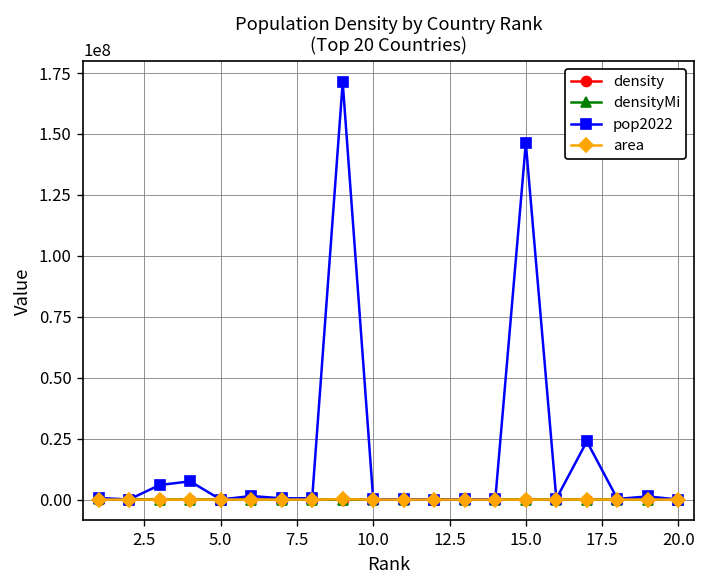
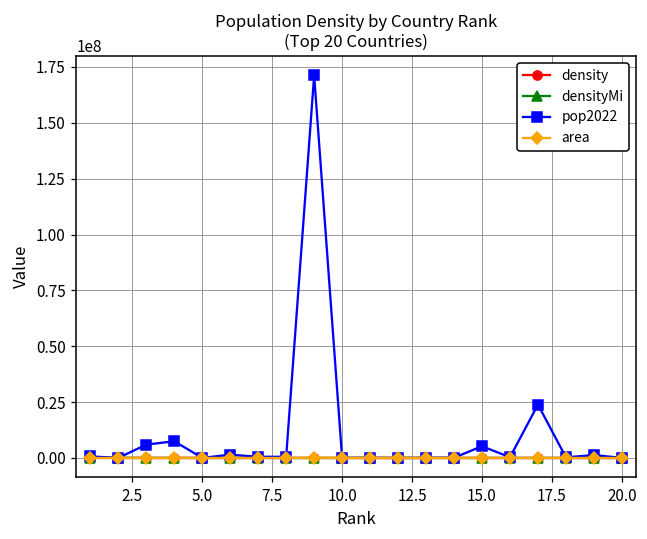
pop2022, 15.0: 146000000 -> 5000000
